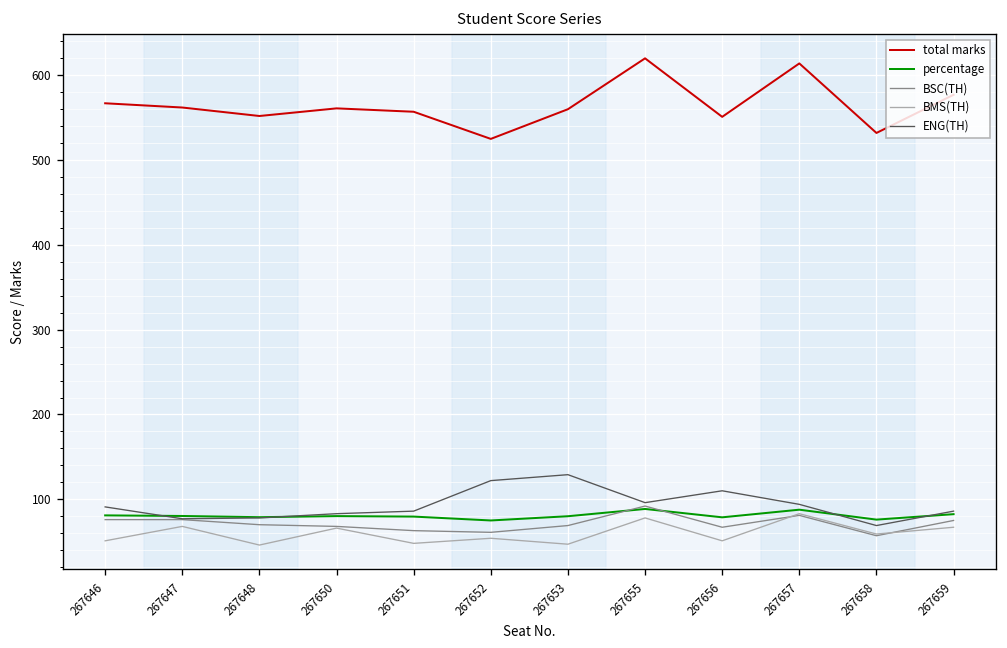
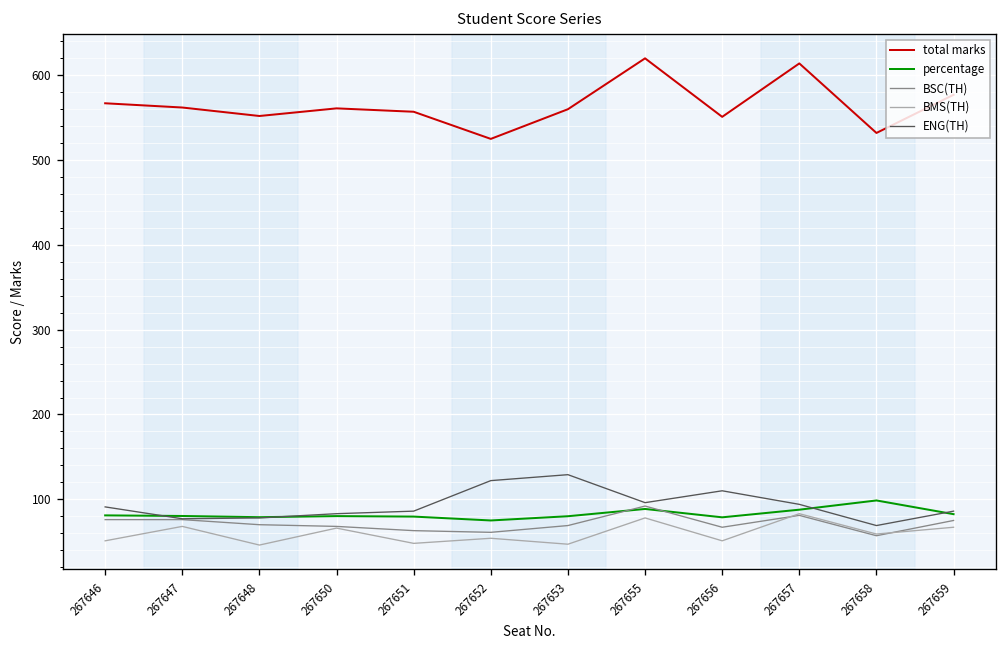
percentage, 267658: 80 -> 100
